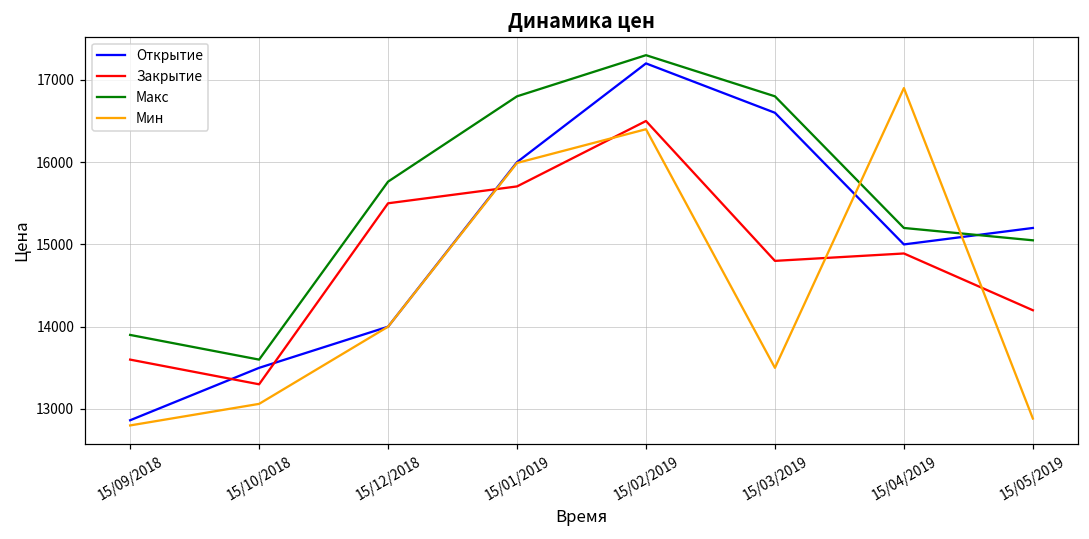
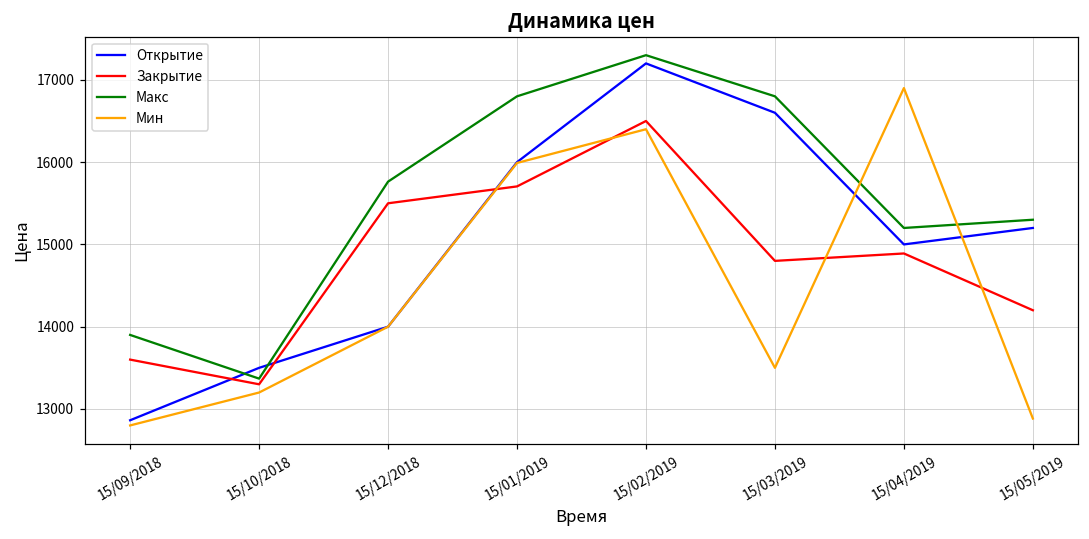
Макс, 15/10/2018: 13600 -> 13400
Мин, 15/10/2018: 13100 -> 13200
Макс, 15/05/2019: 15100 -> 15300
